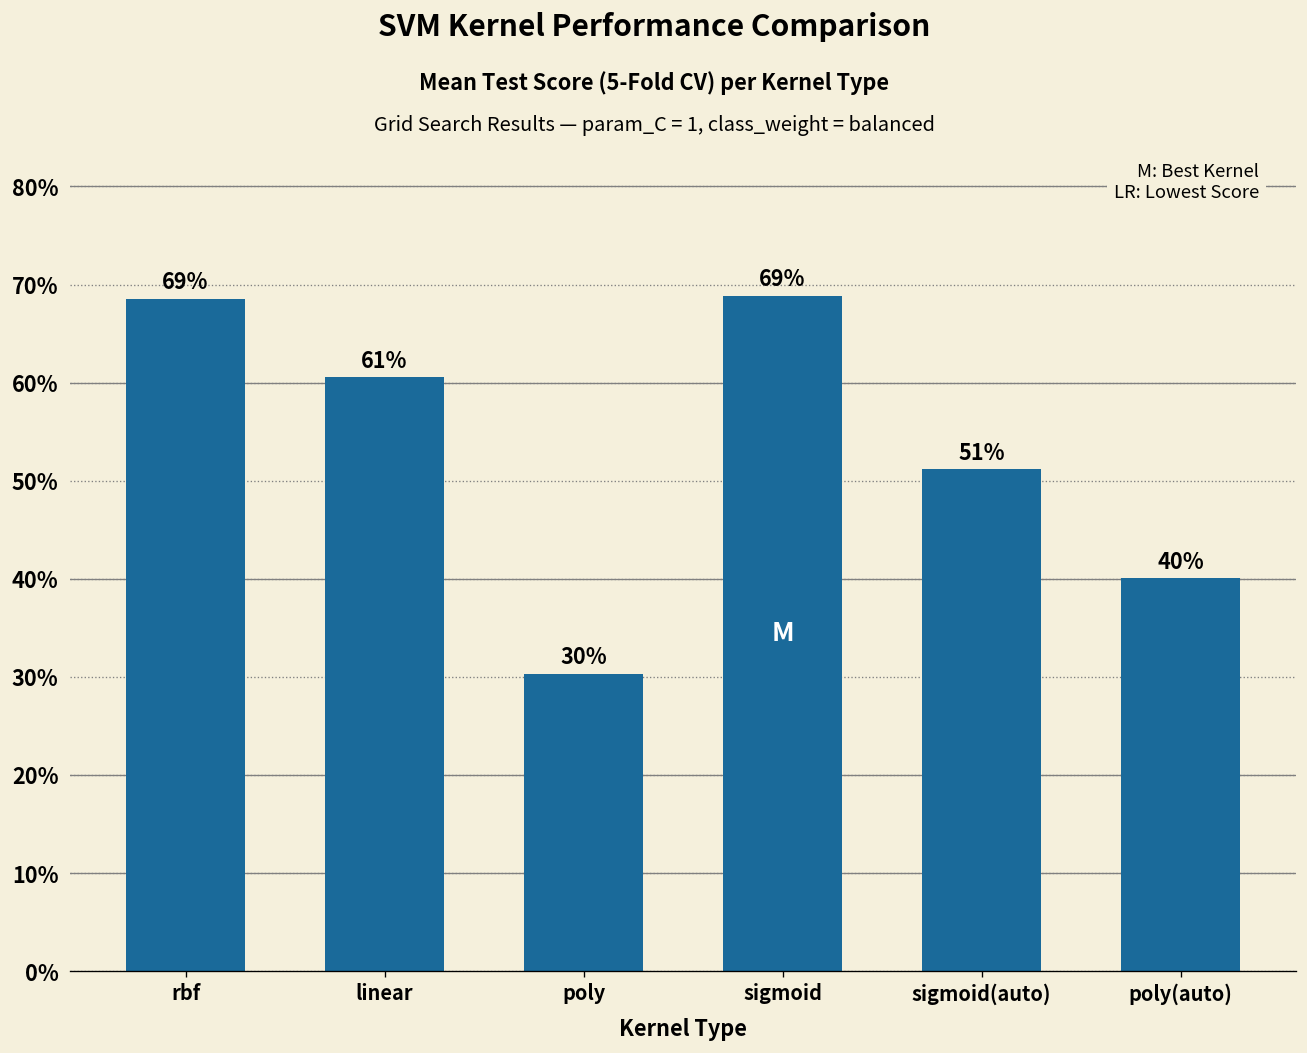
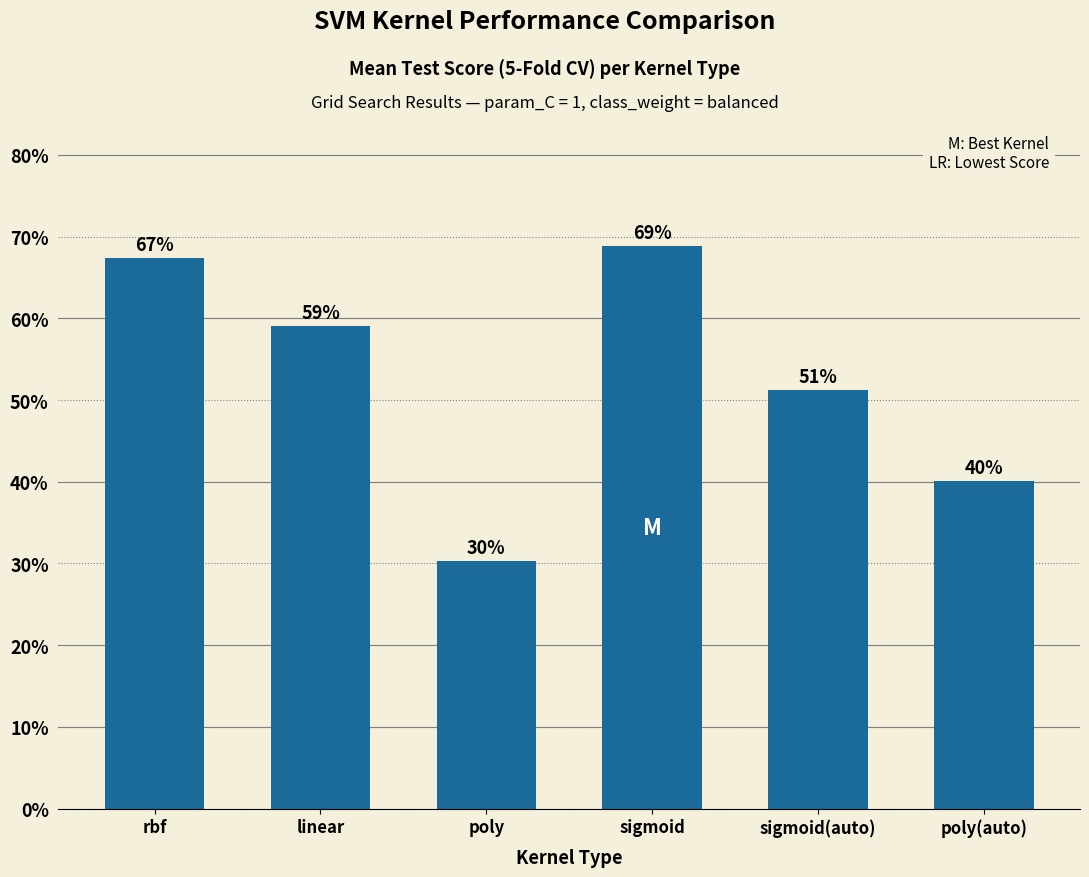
rbf: 69% -> 67%
linear: 61% -> 59%
